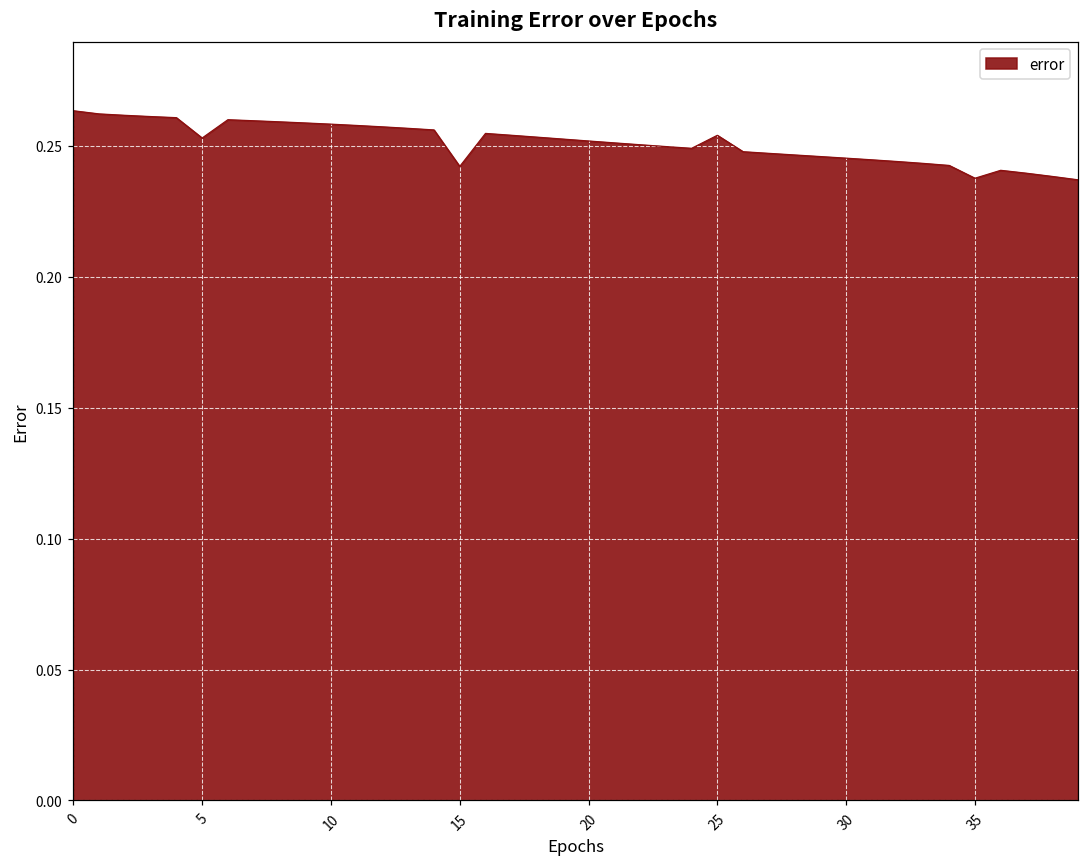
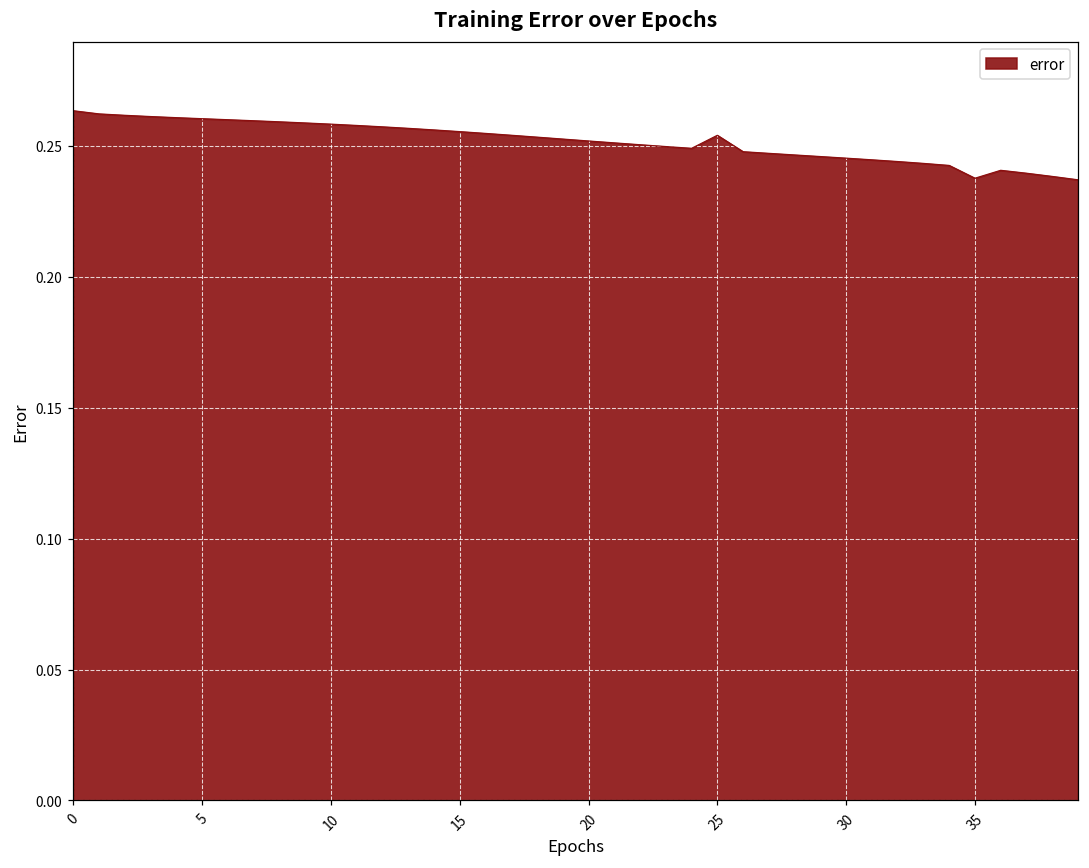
5: 0.253 -> 0.260
15: 0.242 -> 0.255
